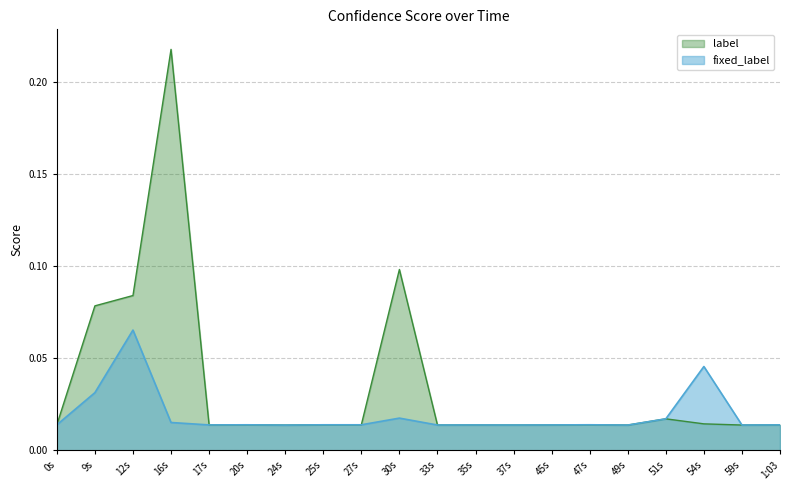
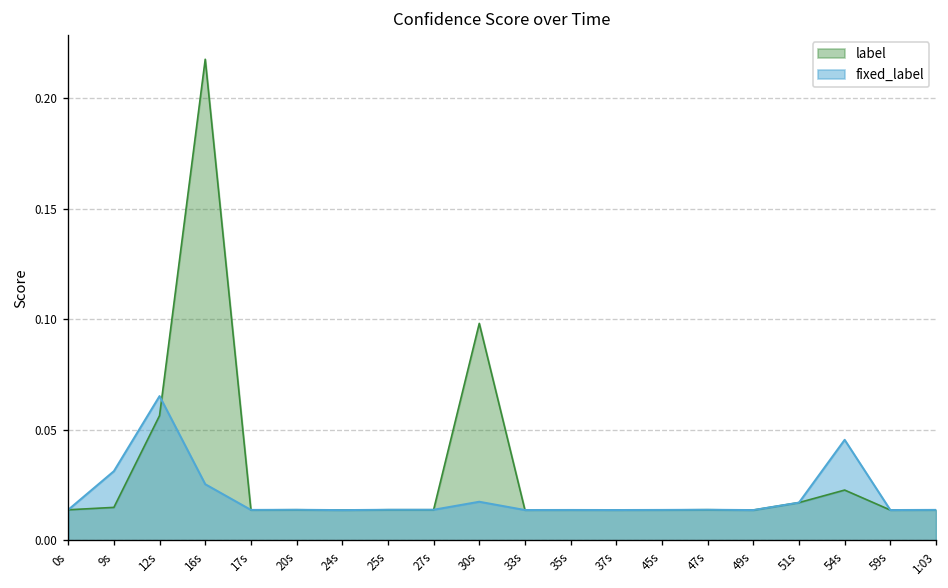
label, 9s: 0.078 -> 0.015
label, 12s: 0.084 -> 0.056
fixed_label, 16s: 0.015 -> 0.025
label, 54s: 0.014 -> 0.023
